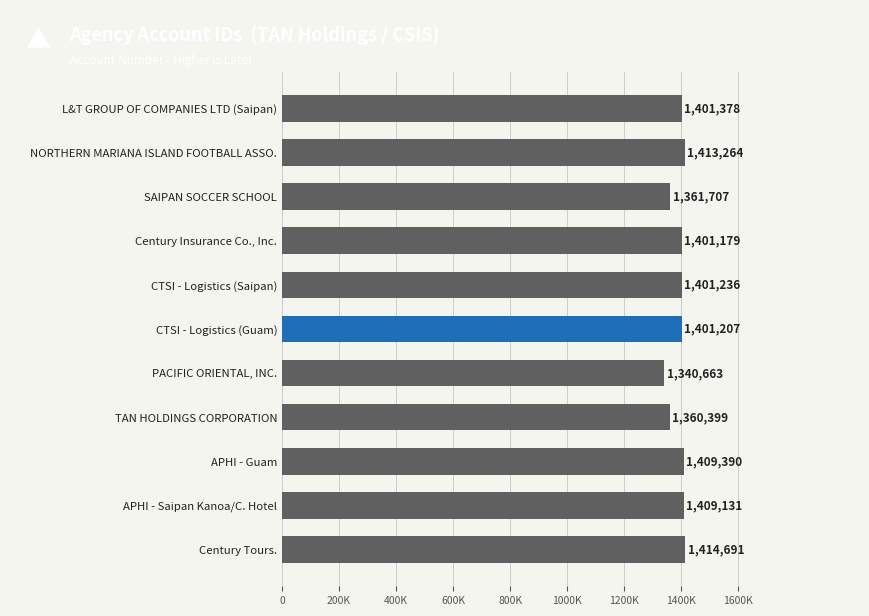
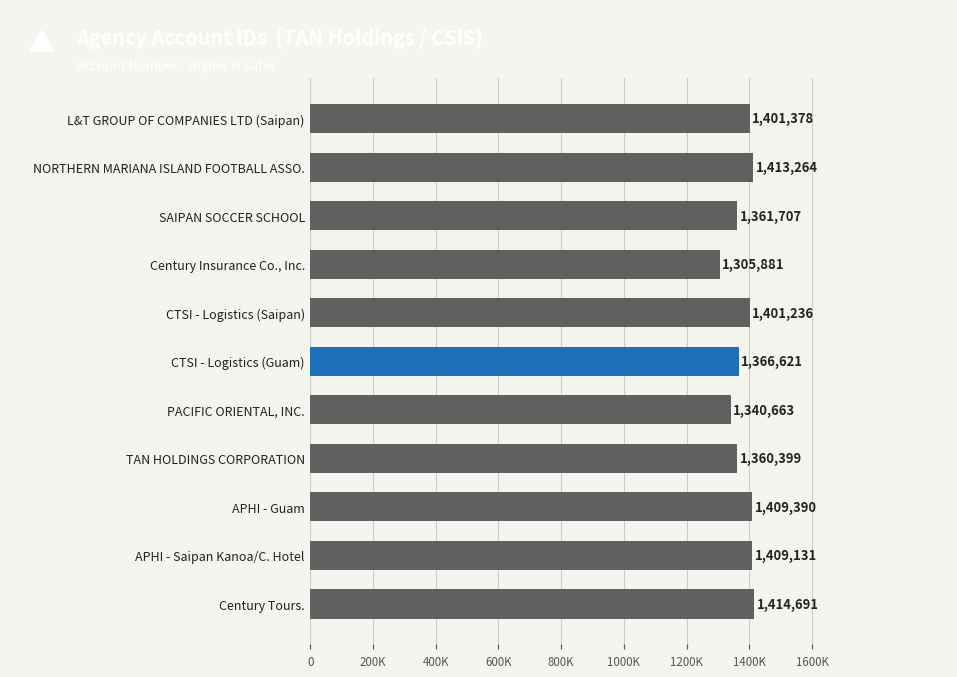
Century Insurance Co., Inc.: 1,401,179 -> 1,305,881
CTSI - Logistics (Guam): 1,401,207 -> 1,366,621
